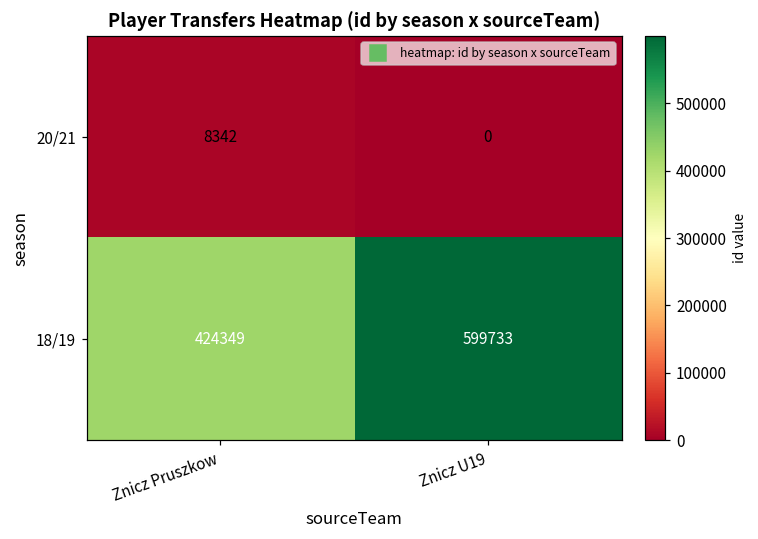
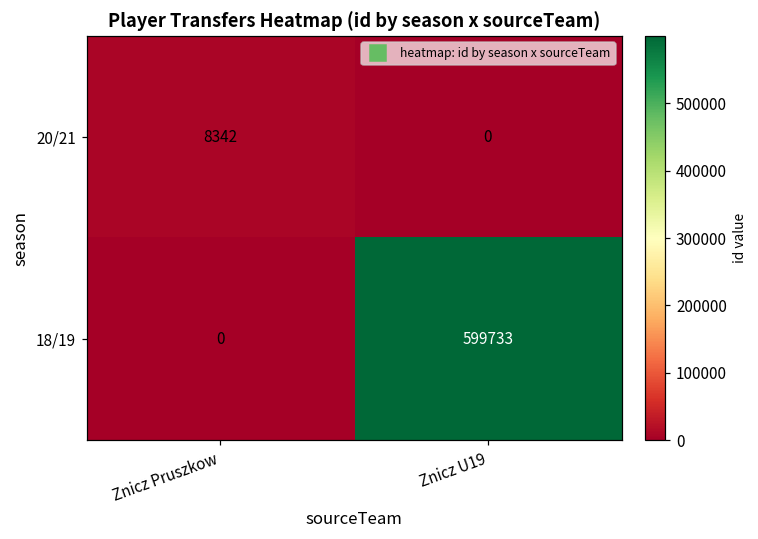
18/19, Znicz Pruszkow: 424349 -> 0
